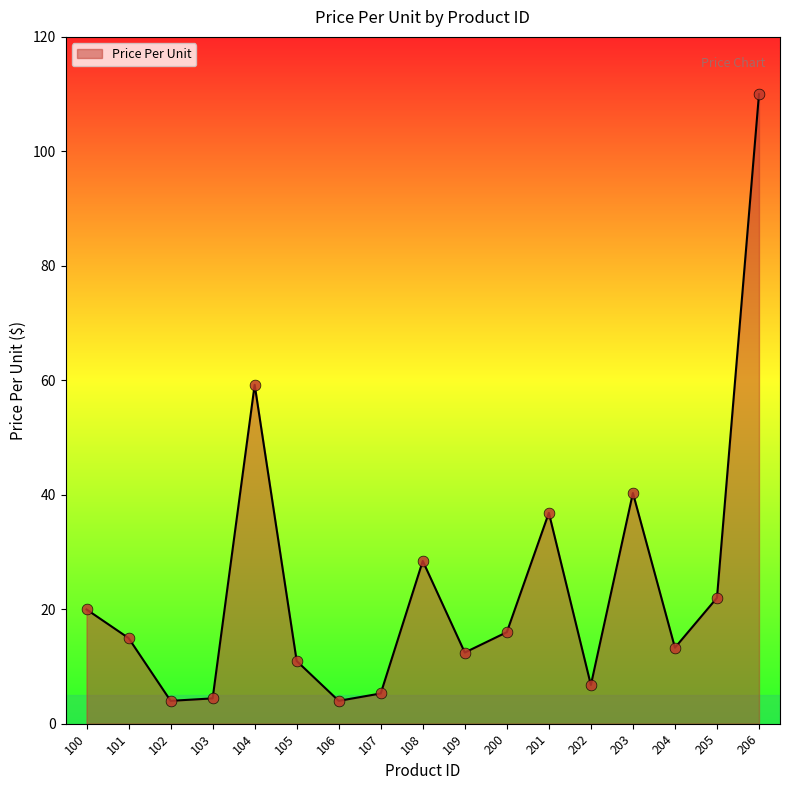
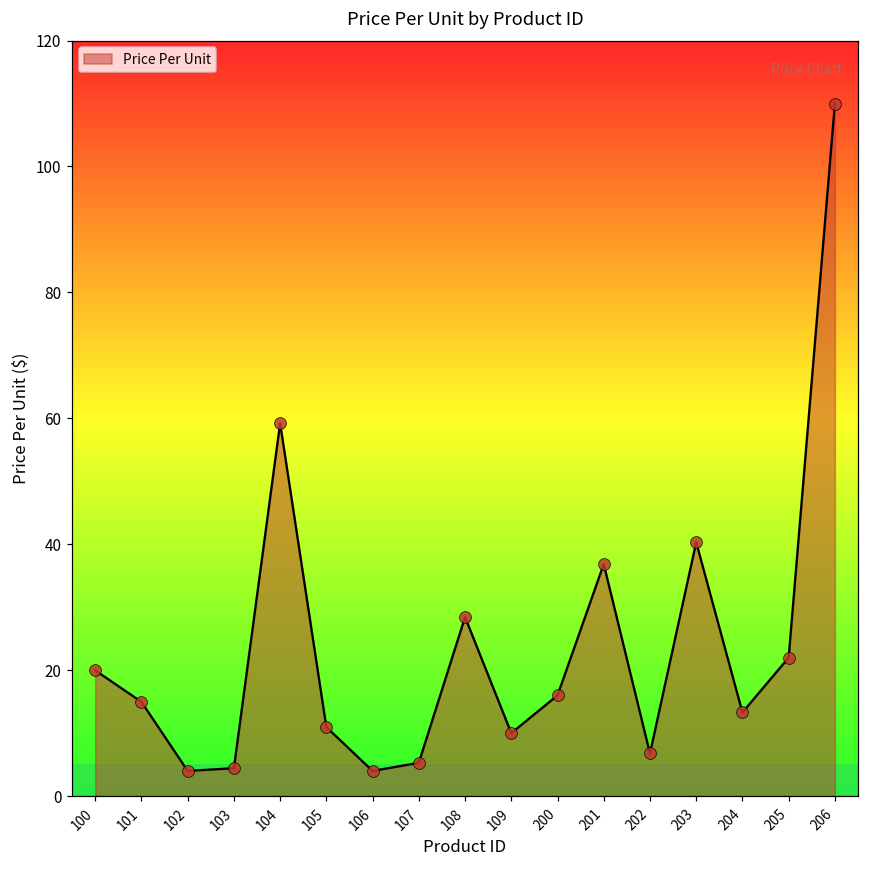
109: 12 -> 10
